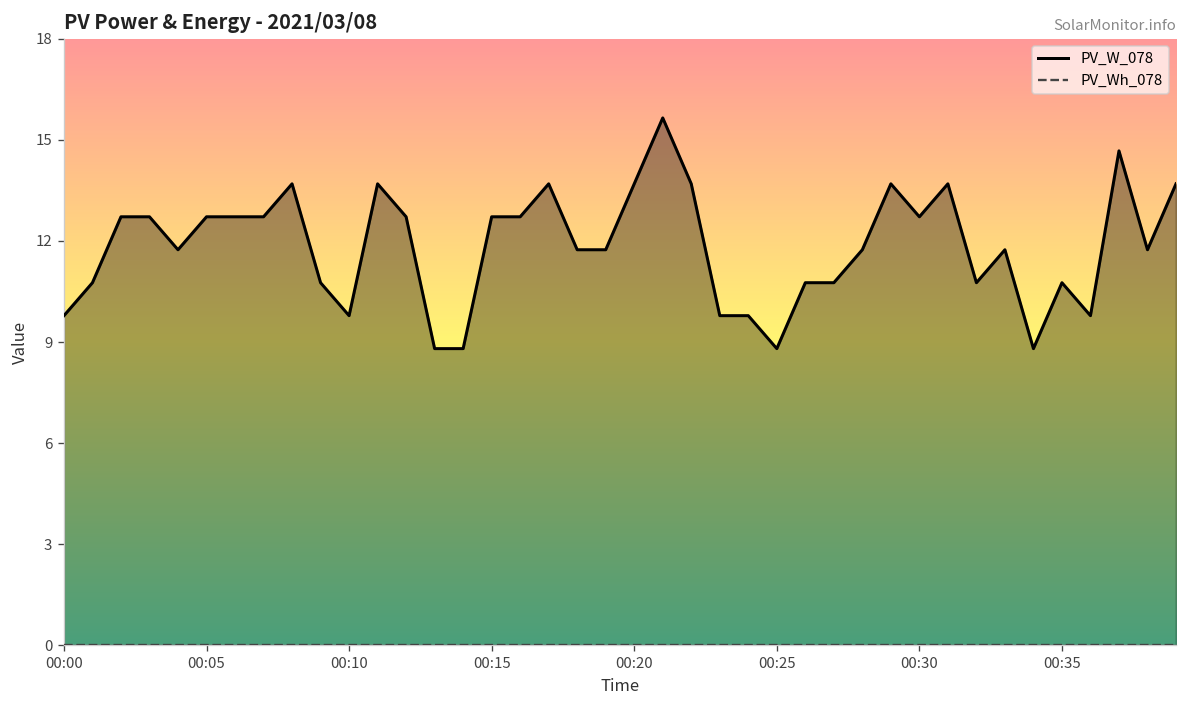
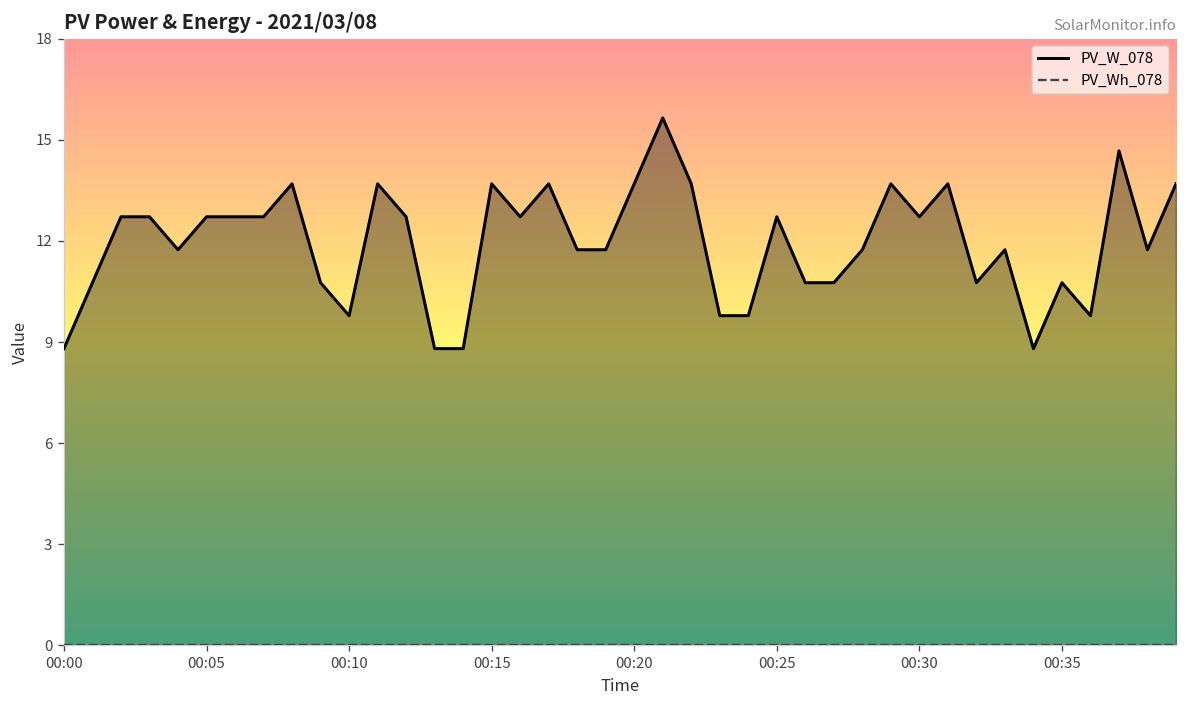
PV_W_078, 00:00: 10 -> 9
PV_W_078, 00:15: 13 -> 14
PV_W_078, 00:25: 9 -> 13
